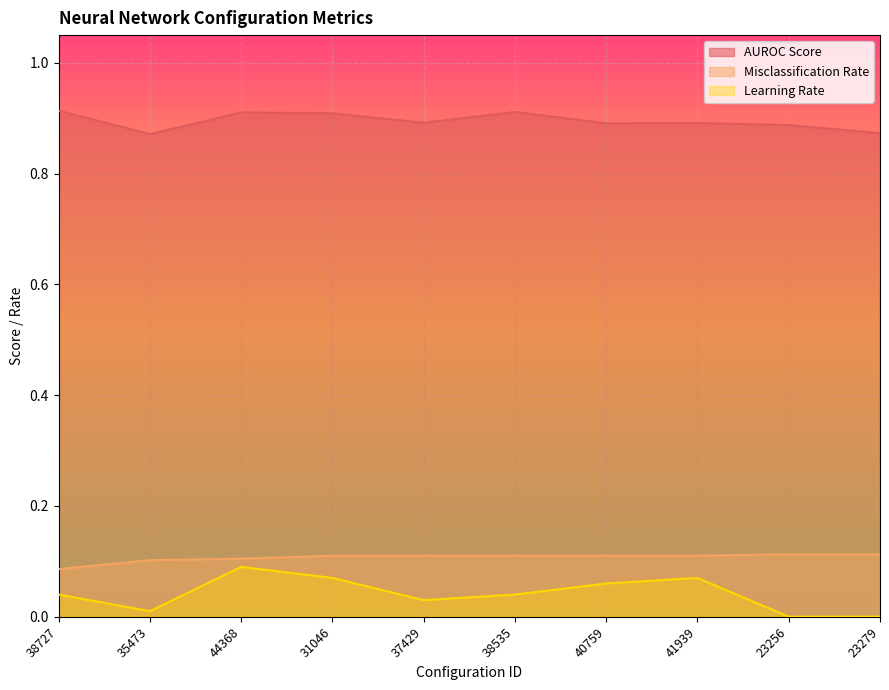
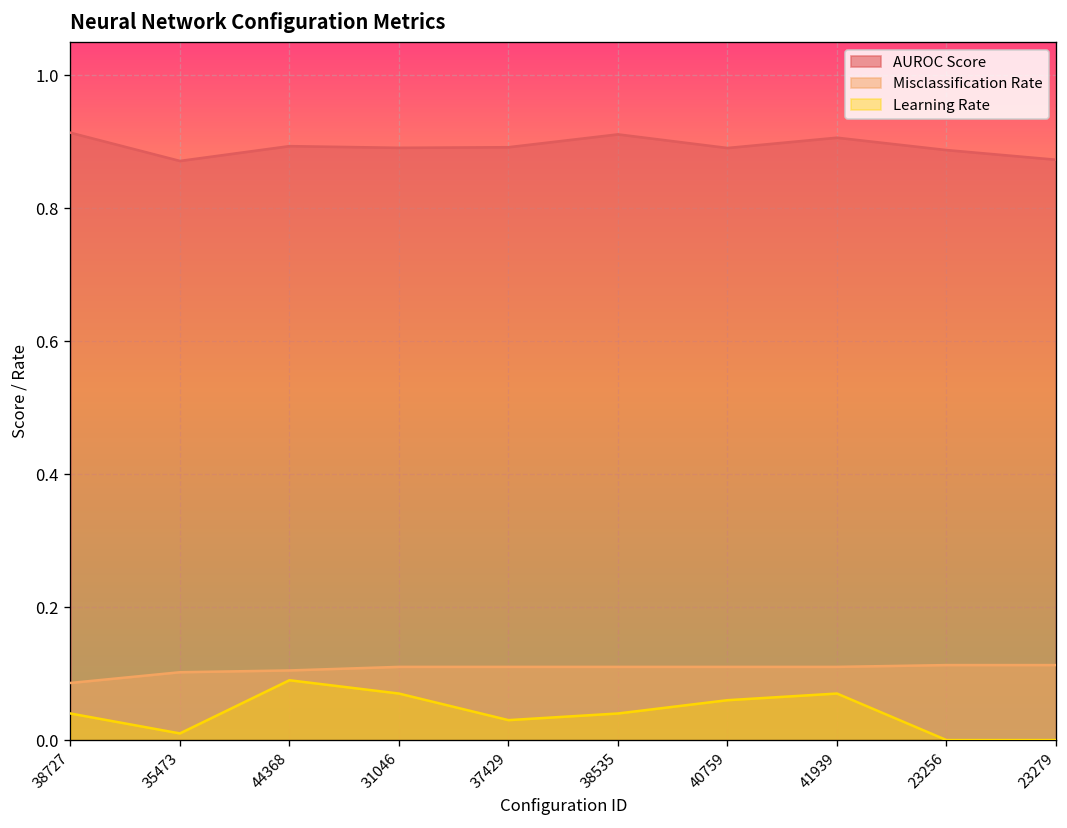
AUROC Score, 44368: 0.91 -> 0.89
AUROC Score, 31046: 0.91 -> 0.89
AUROC Score, 41939: 0.89 -> 0.91
